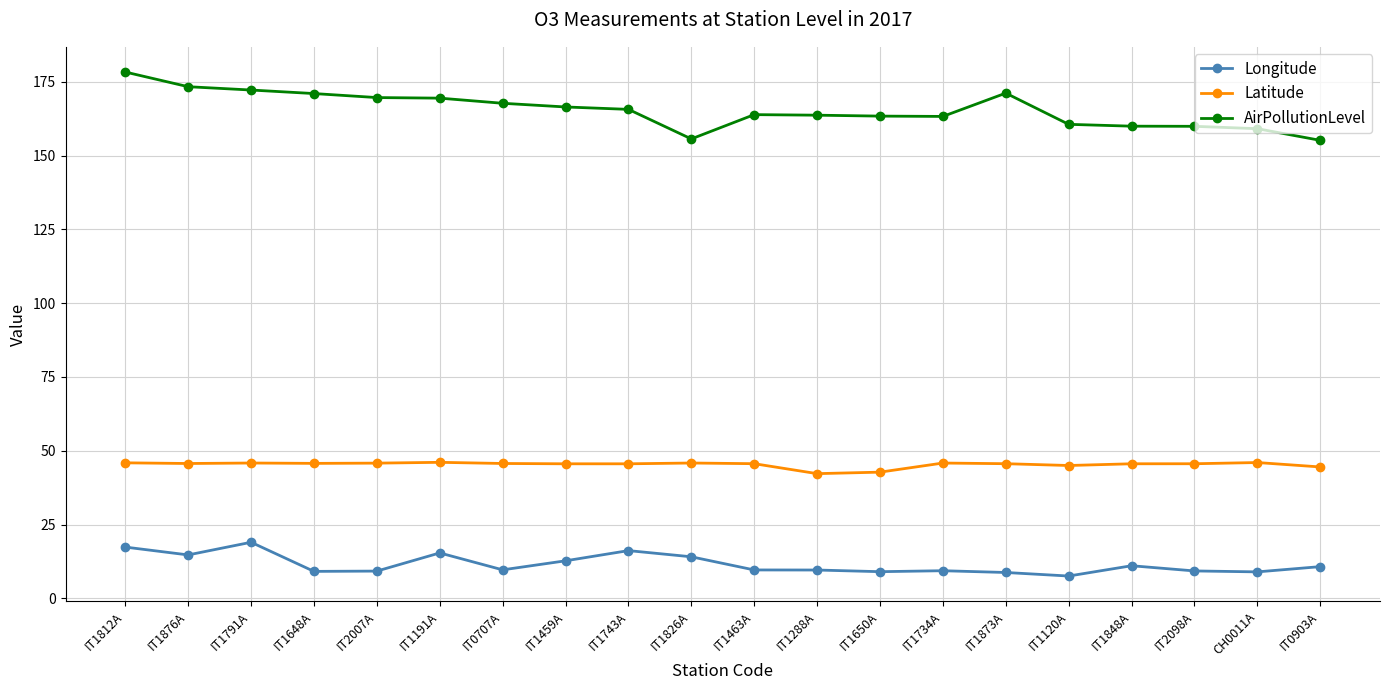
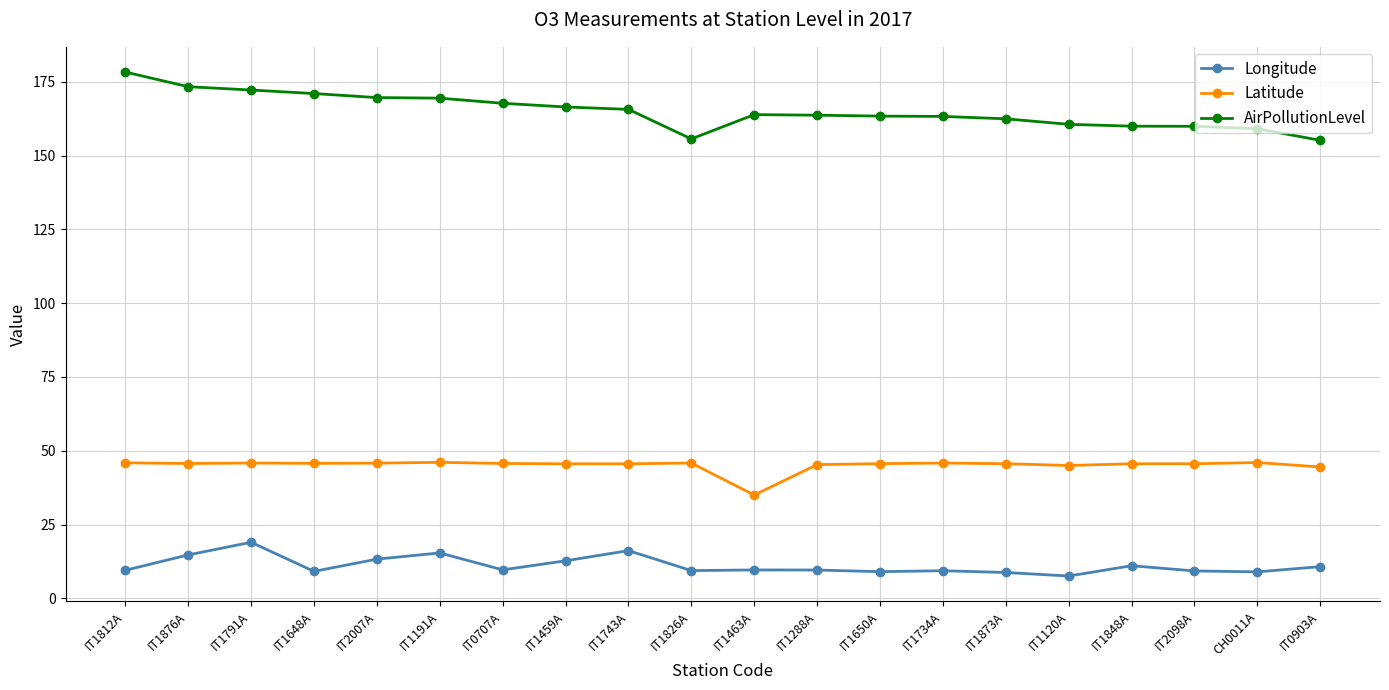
Longitude, IT1812A: 17 -> 9
Longitude, IT2007A: 9 -> 13
Longitude, IT1826A: 14 -> 9
Latitude, IT1463A: 46 -> 35
Latitude, IT1288A: 42 -> 45
Latitude, IT1650A: 43 -> 46
AirPollutionLevel, IT1873A: 171 -> 162
